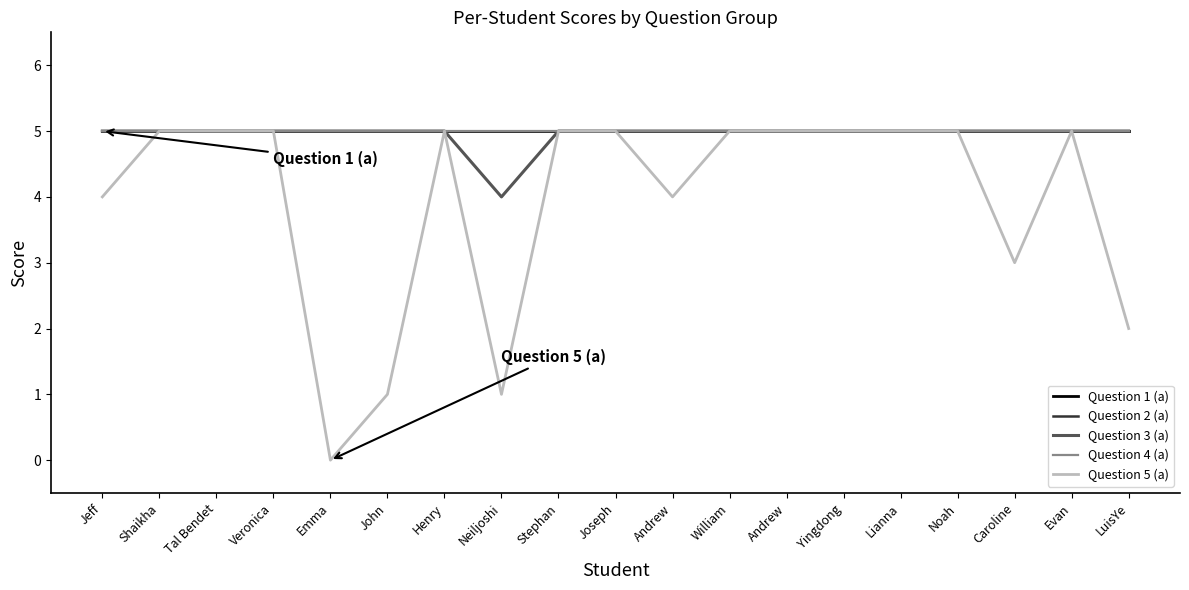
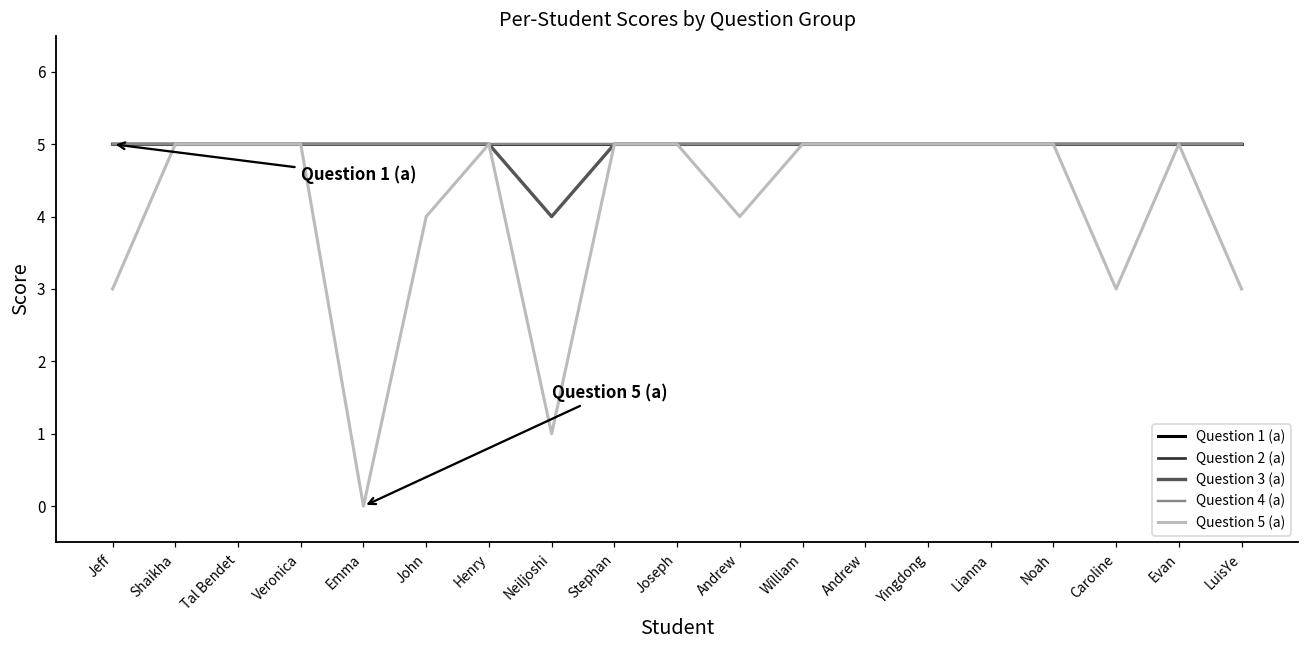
Question 5 (a), Jeff: 4 -> 3
Question 5 (a), John: 1 -> 4
Question 5 (a), LuisYe: 2 -> 3
